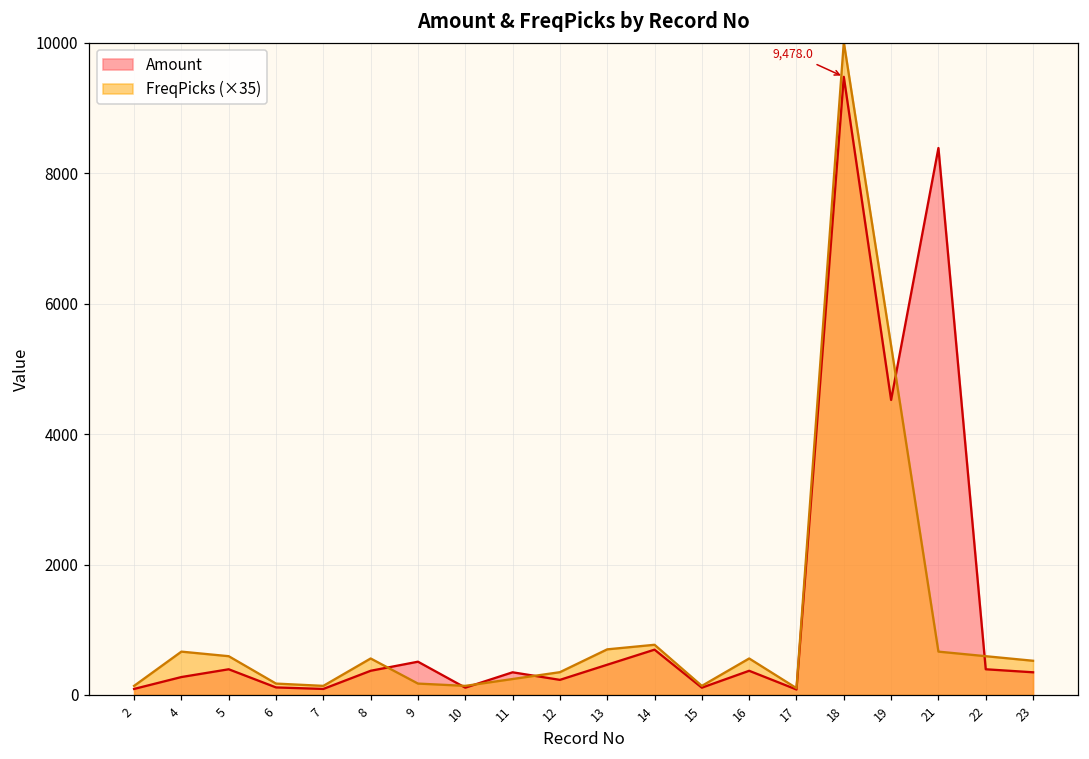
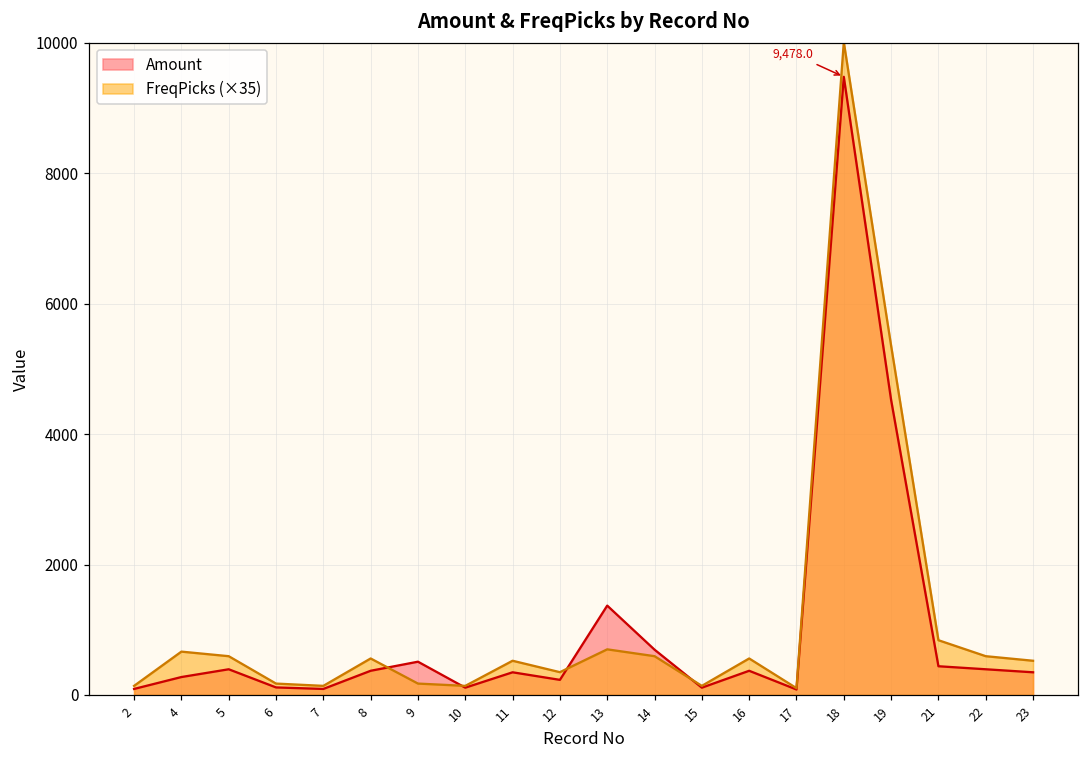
FreqPicks (×35), 11: 200 -> 500
Amount, 13: 500 -> 1400
FreqPicks (×35), 14: 800 -> 600
Amount, 21: 8400 -> 400
FreqPicks (×35), 21: 700 -> 800
